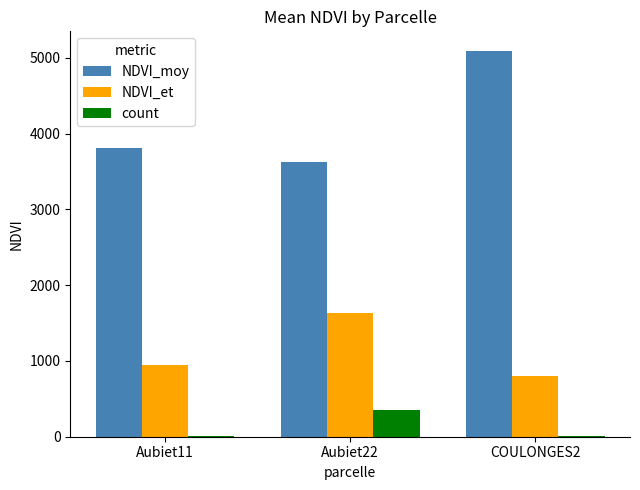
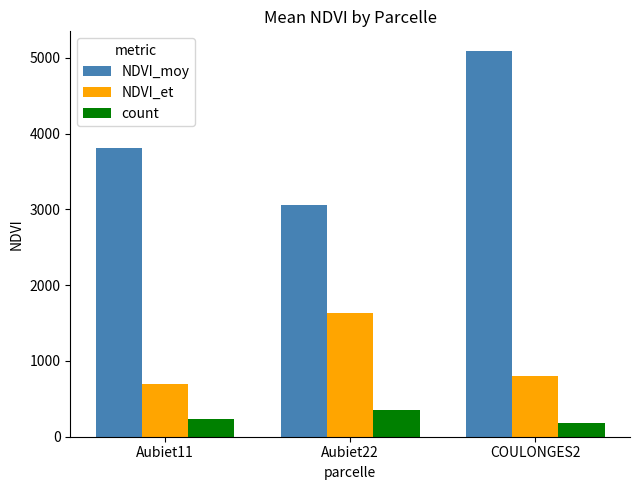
NDVI_et, Aubiet11: 1000 -> 700
count, Aubiet11: 0 -> 200
NDVI_moy, Aubiet22: 3600 -> 3100
count, COULONGES2: 0 -> 200
